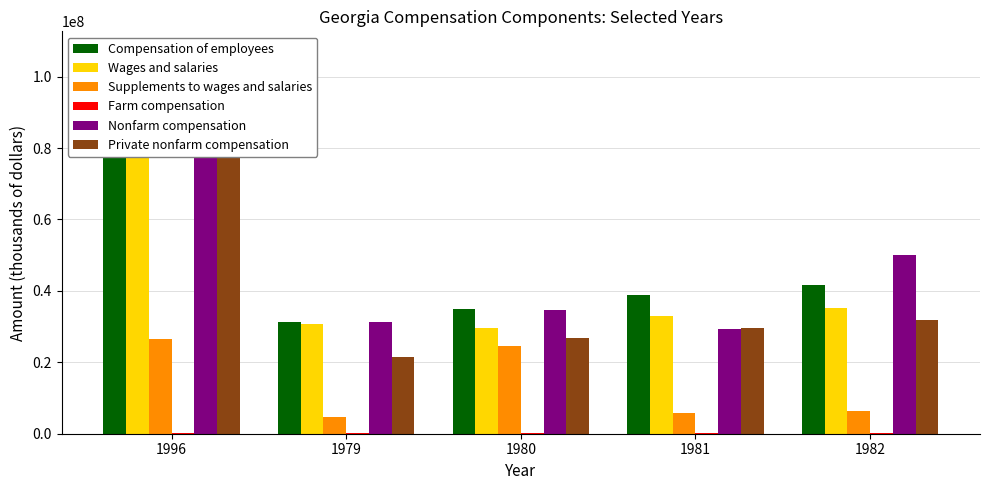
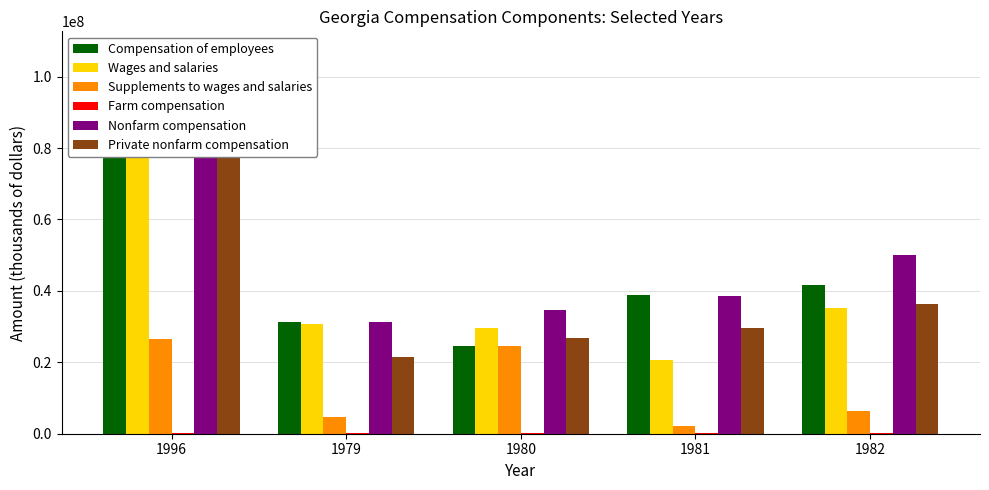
Compensation of employees, 1980: 35000000 -> 25000000
Wages and salaries, 1981: 33000000 -> 21000000
Supplements to wages and salaries, 1981: 6000000 -> 2000000
Nonfarm compensation, 1981: 29000000 -> 39000000
Private nonfarm compensation, 1982: 32000000 -> 36000000
